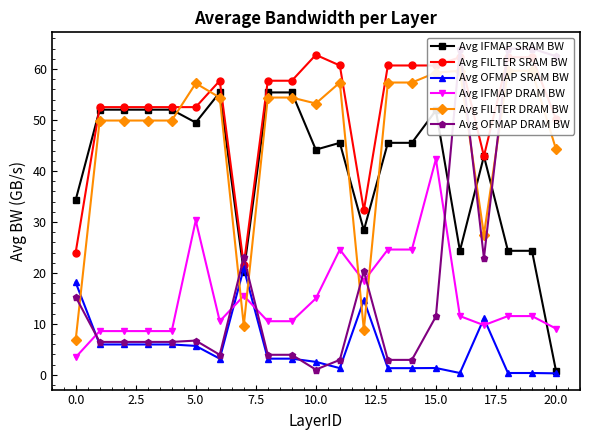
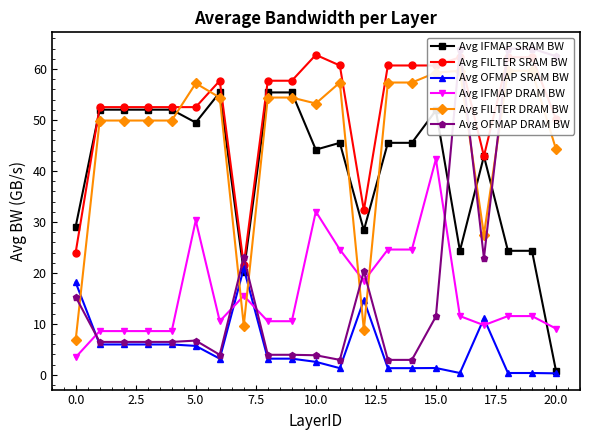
Avg IFMAP SRAM BW, 0.0: 34 -> 29
Avg IFMAP DRAM BW, 10.0: 15 -> 32
Avg OFMAP DRAM BW, 10.0: 1 -> 4
